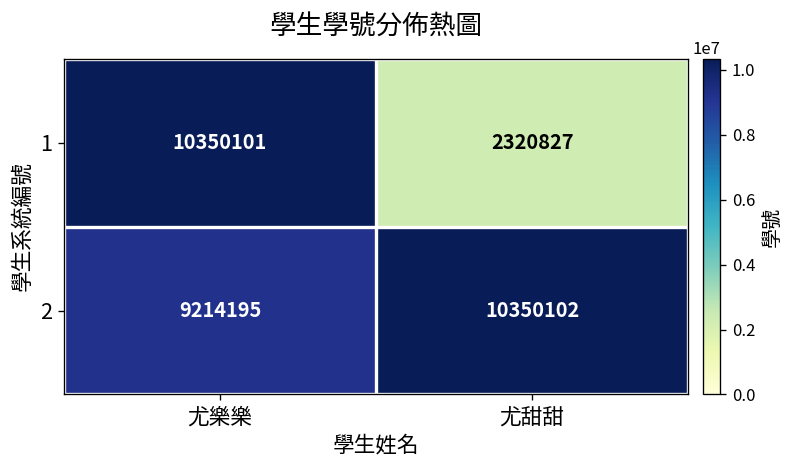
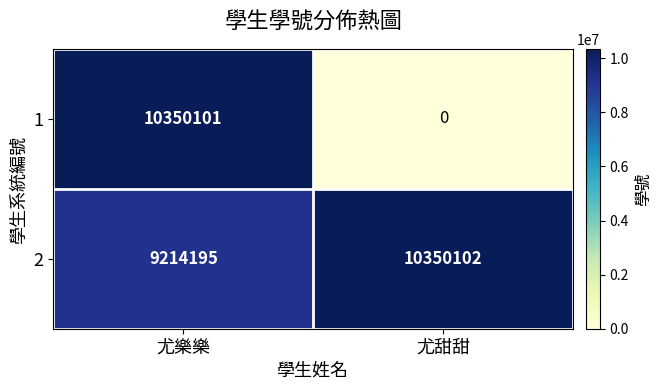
1, 尤甜甜: 2320827 -> 0
